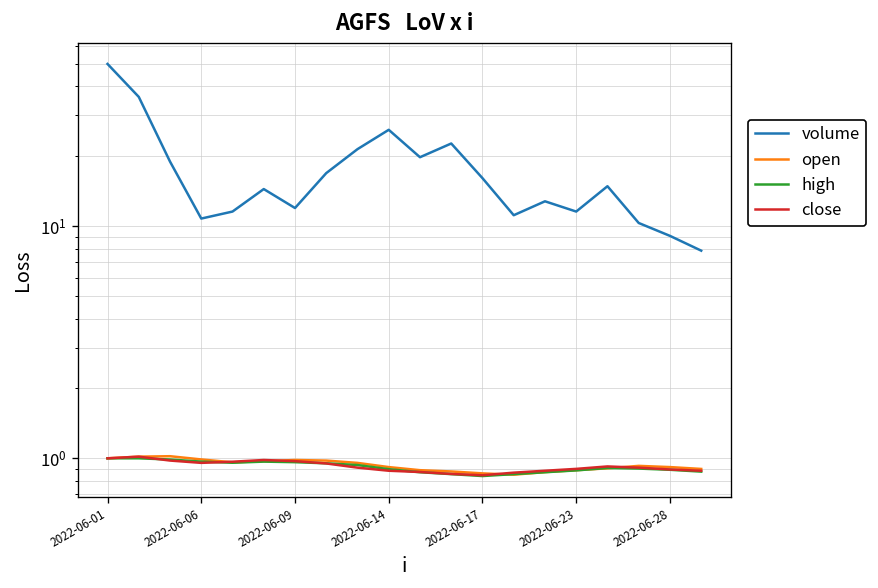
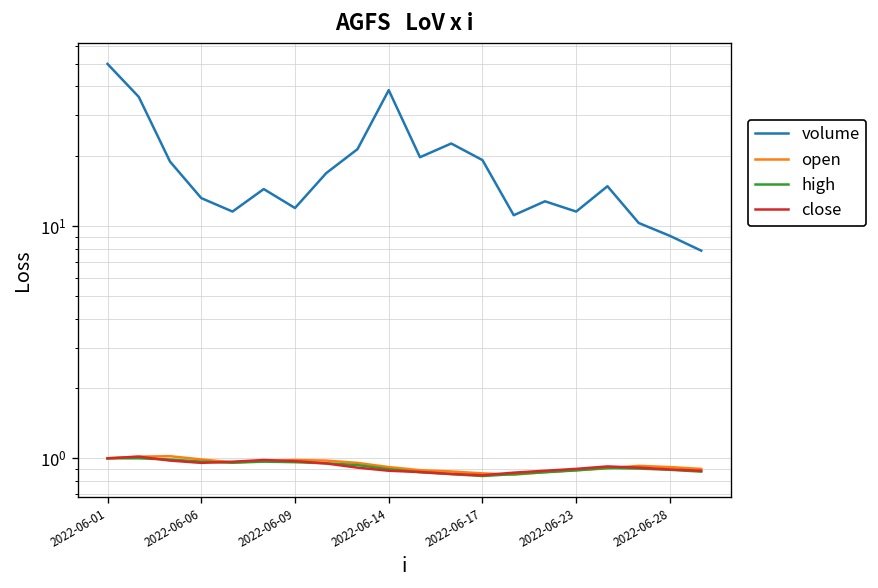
volume, 2022-06-06: 11 -> 13
volume, 2022-06-14: 26 -> 39
volume, 2022-06-17: 16 -> 19
